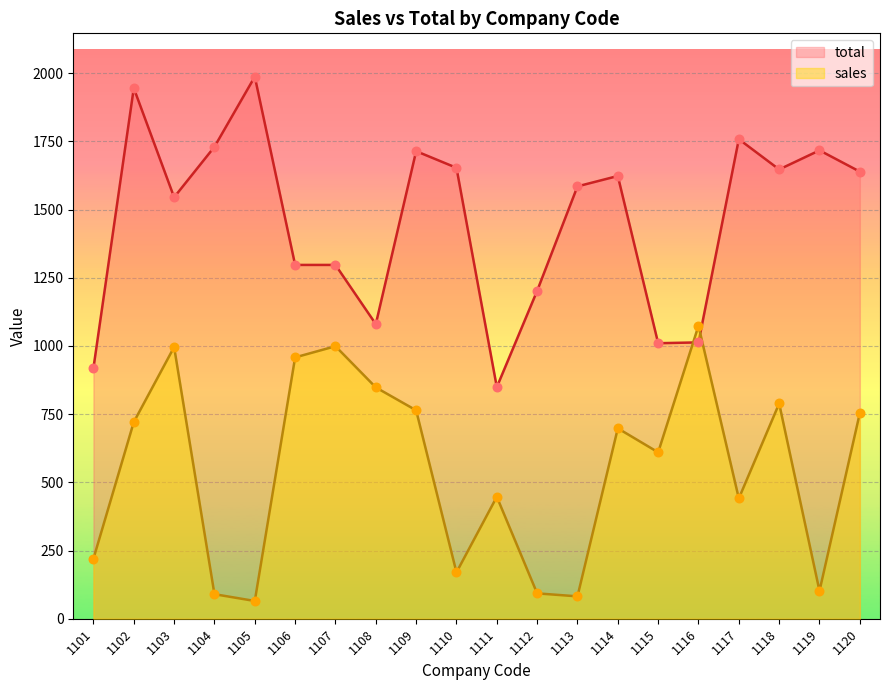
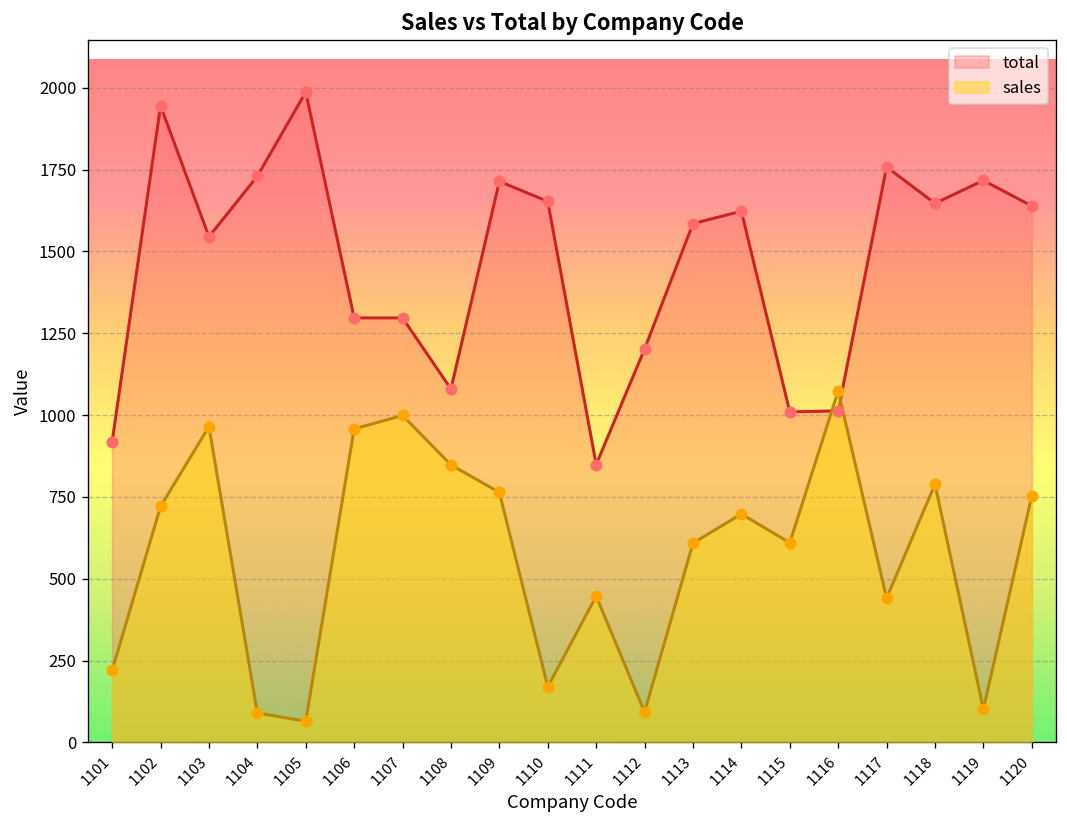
sales, 1103: 1000 -> 970
sales, 1113: 80 -> 610
